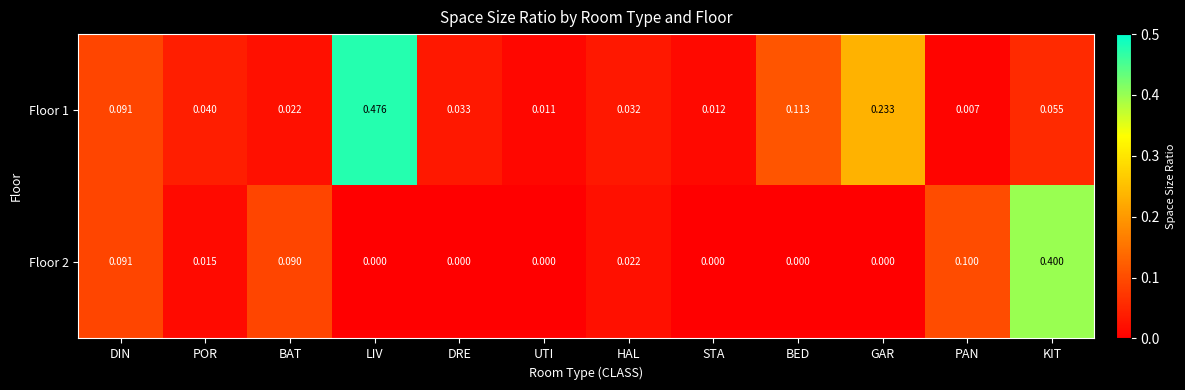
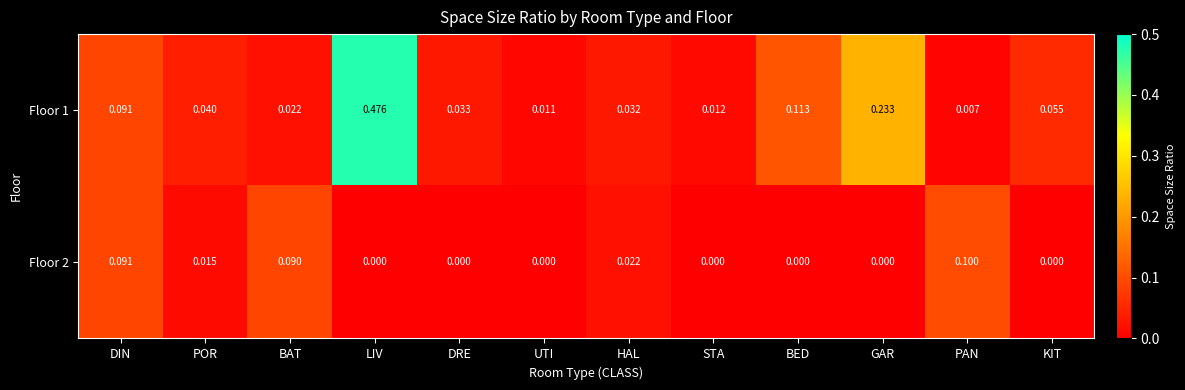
Floor 2, KIT: 0.400 -> 0.000
